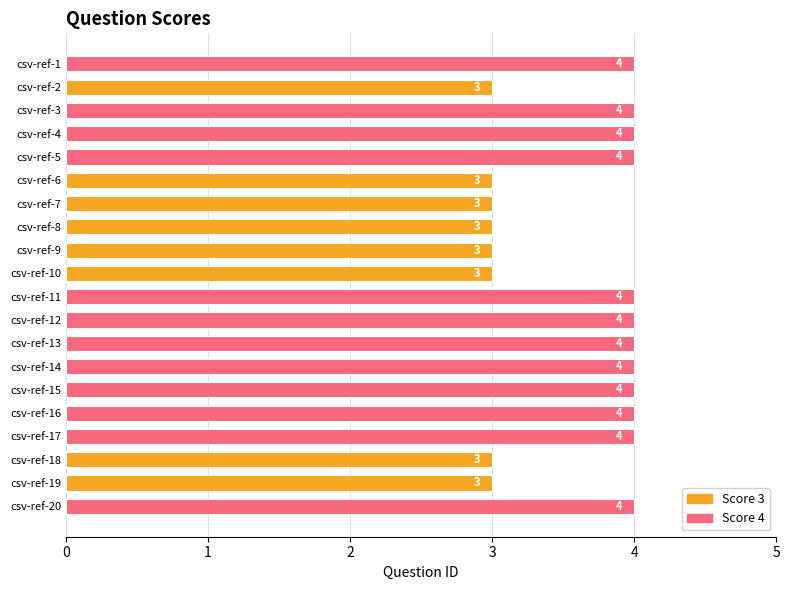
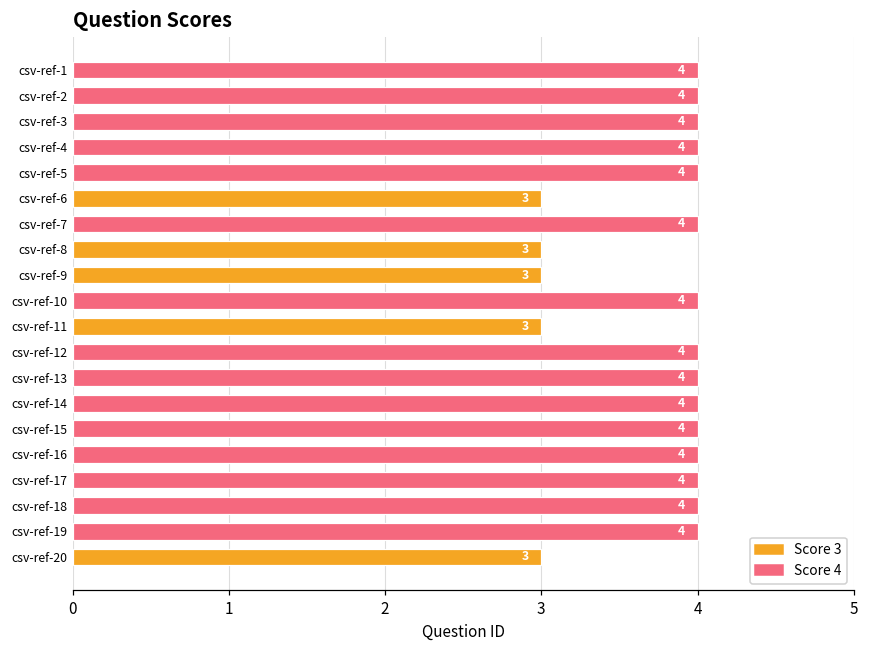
csv-ref-2: 3 -> 4
csv-ref-7: 3 -> 4
csv-ref-10: 3 -> 4
csv-ref-11: 4 -> 3
csv-ref-18: 3 -> 4
csv-ref-19: 3 -> 4
csv-ref-20: 4 -> 3
